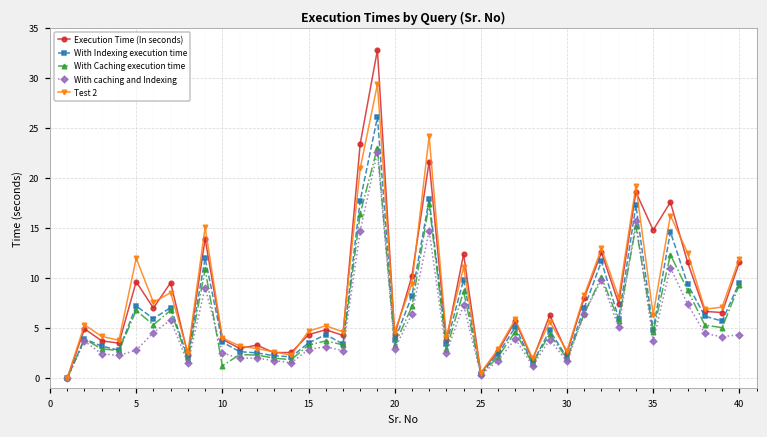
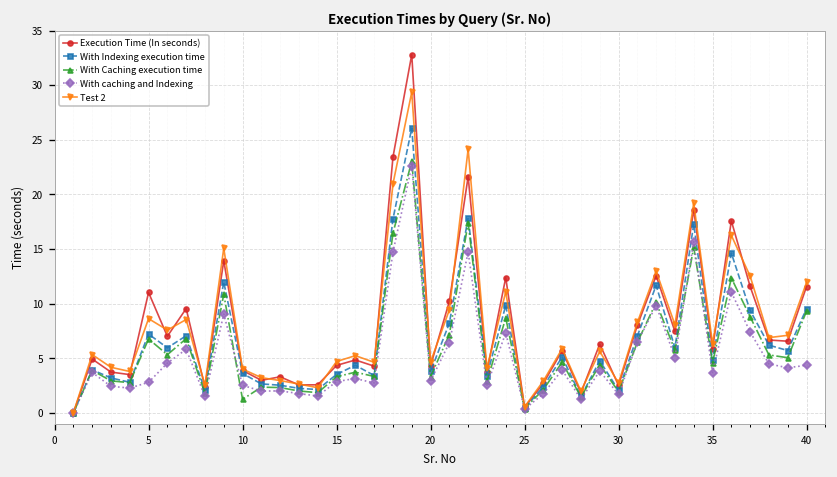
Execution Time (In seconds), 5: 10 -> 11
Test 2, 5: 12 -> 9
Execution Time (In seconds), 35: 15 -> 6
